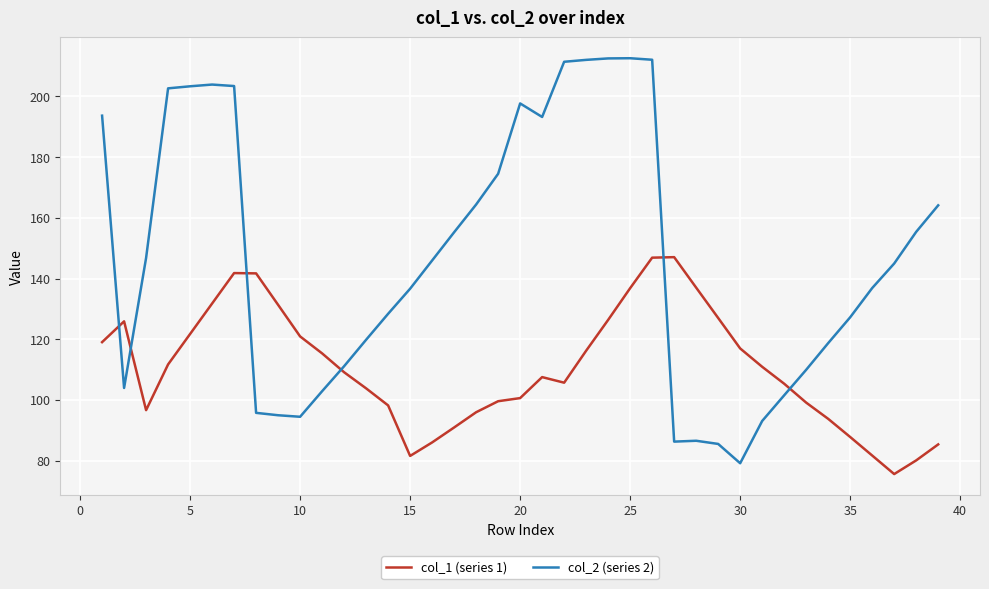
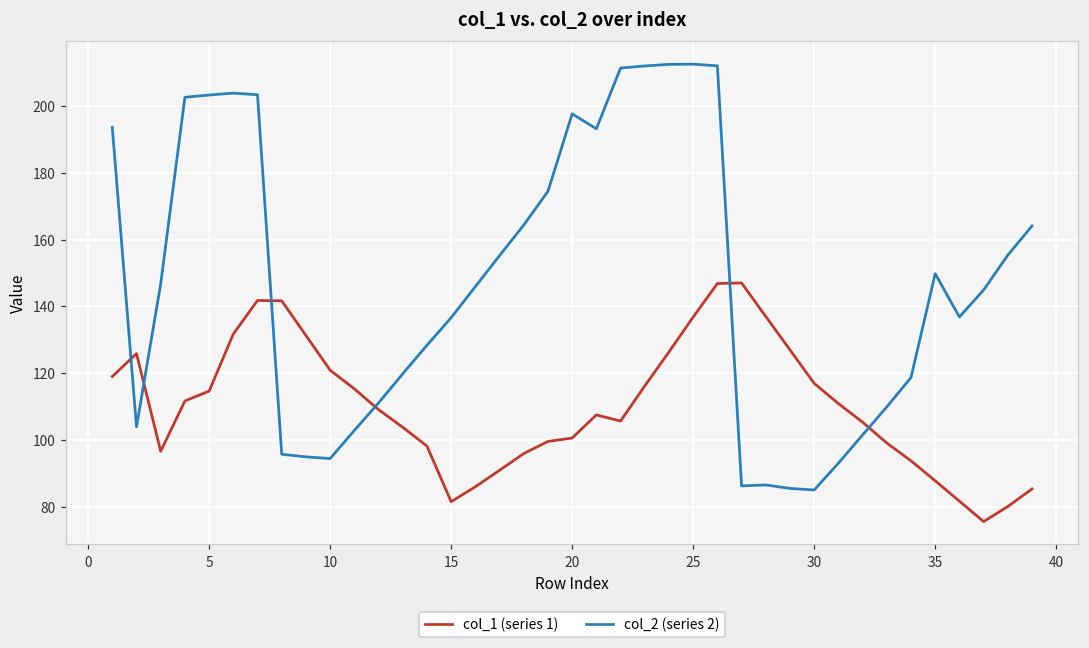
col_1 (series 1), 5: 122 -> 115
col_2 (series 2), 30: 79 -> 85
col_2 (series 2), 35: 127 -> 150
